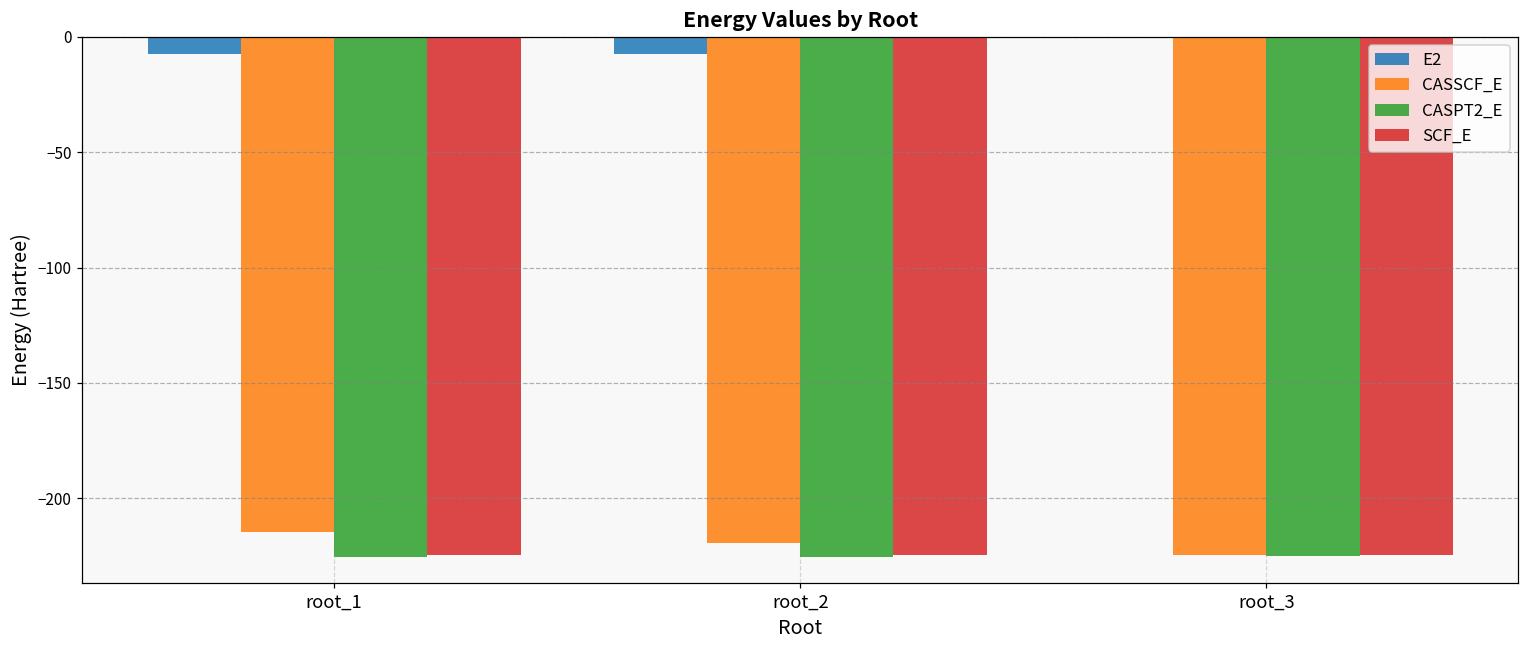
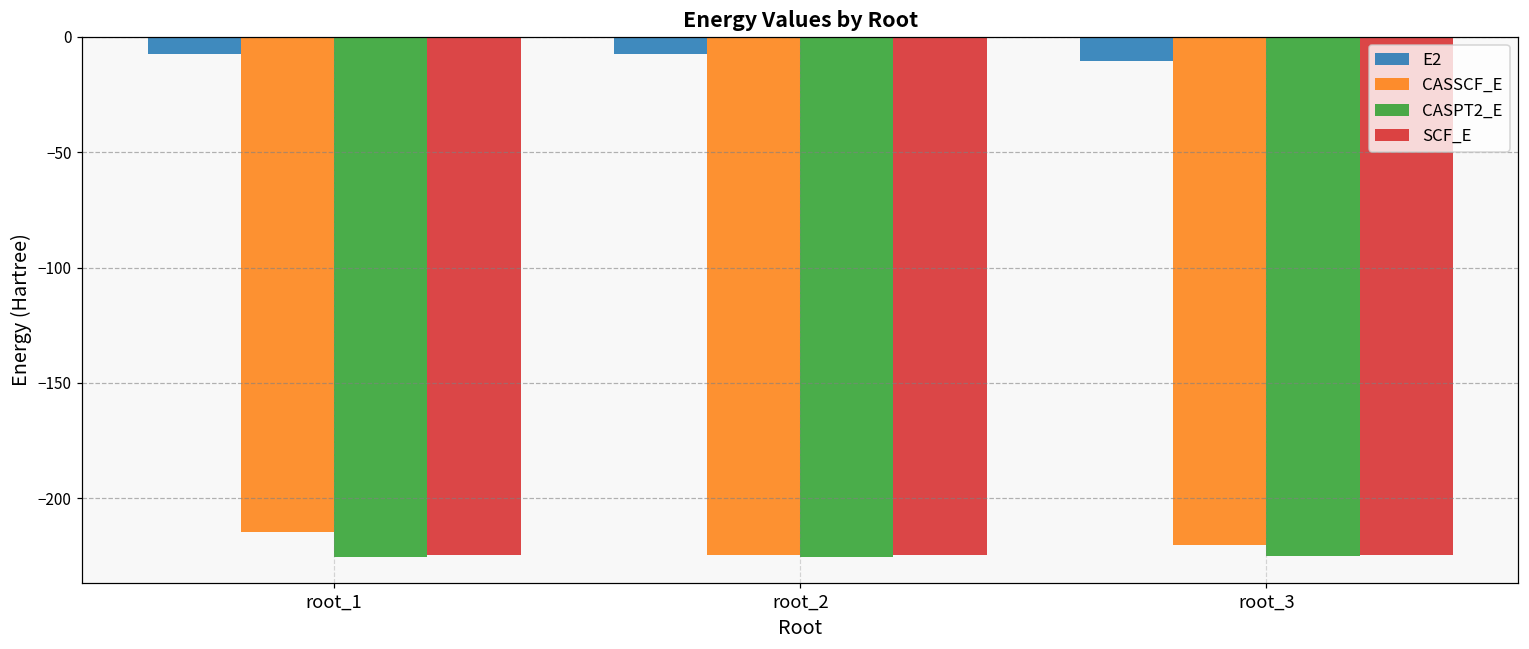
CASSCF_E, root_2: -219 -> -225
E2, root_3: -1 -> -10
CASSCF_E, root_3: -225 -> -220
